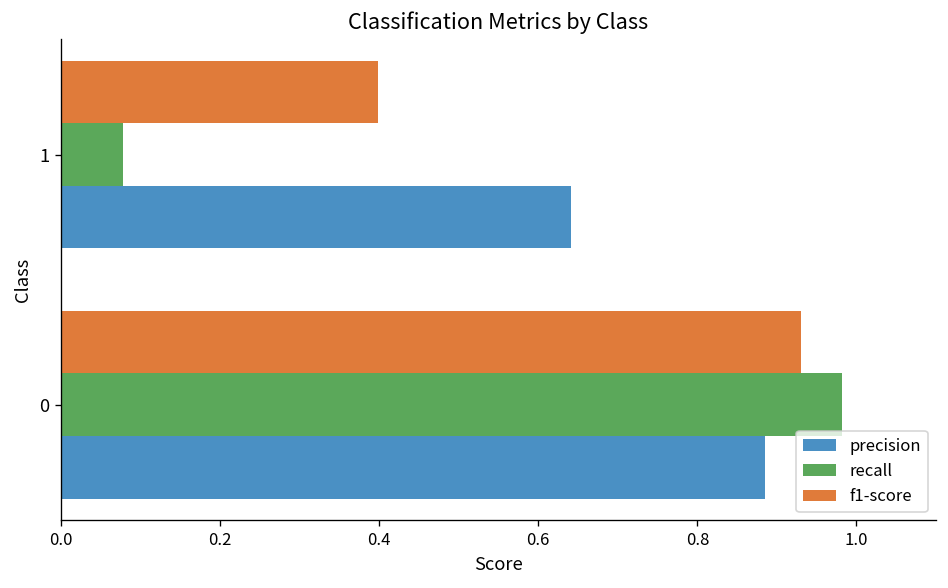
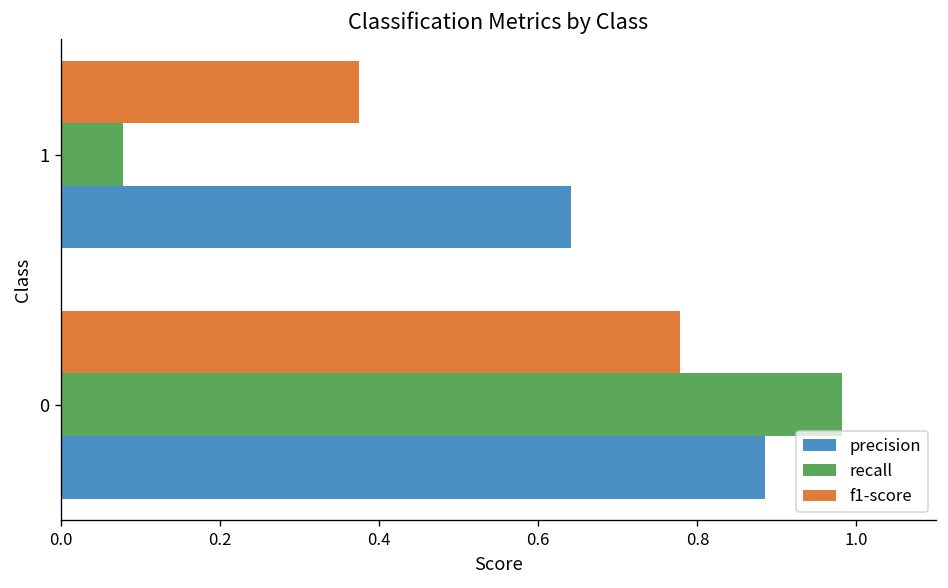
f1-score, 1: 0.40 -> 0.37
f1-score, 0: 0.93 -> 0.78
